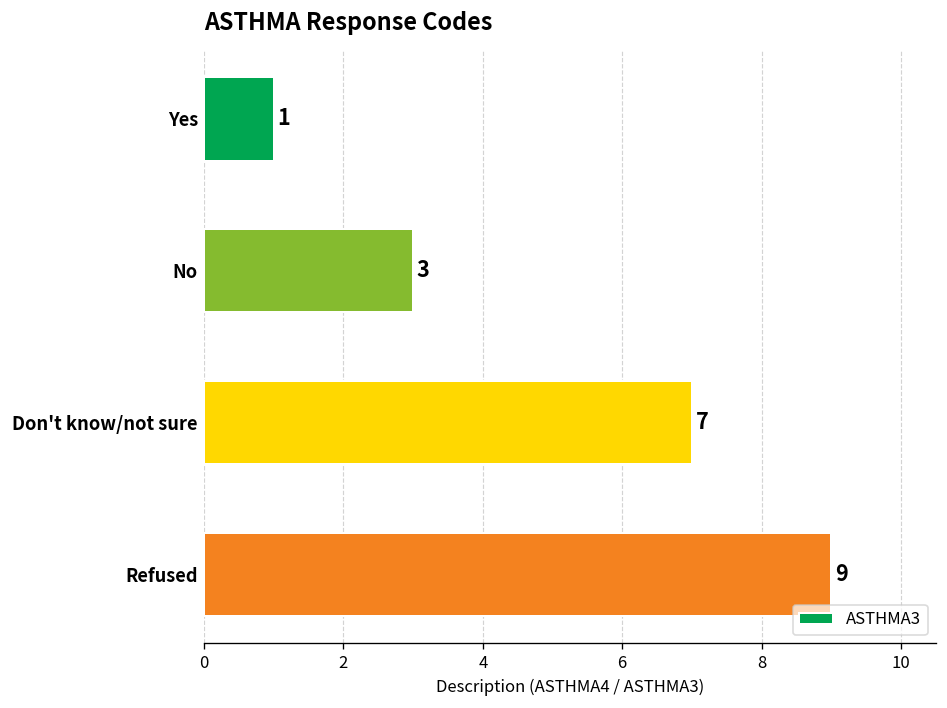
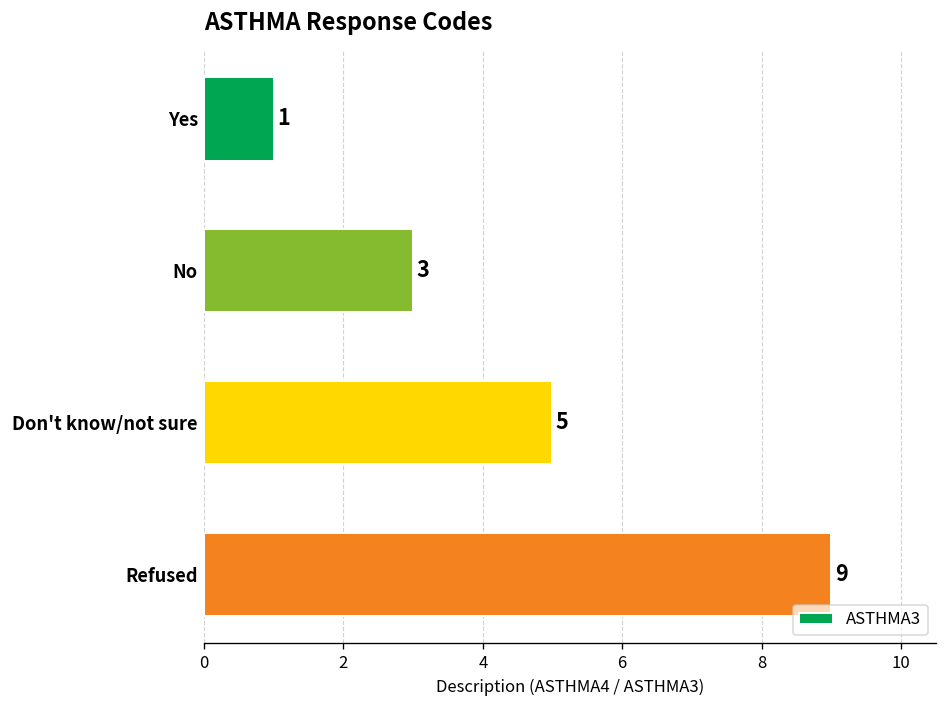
Don't know/not sure: 7 -> 5
